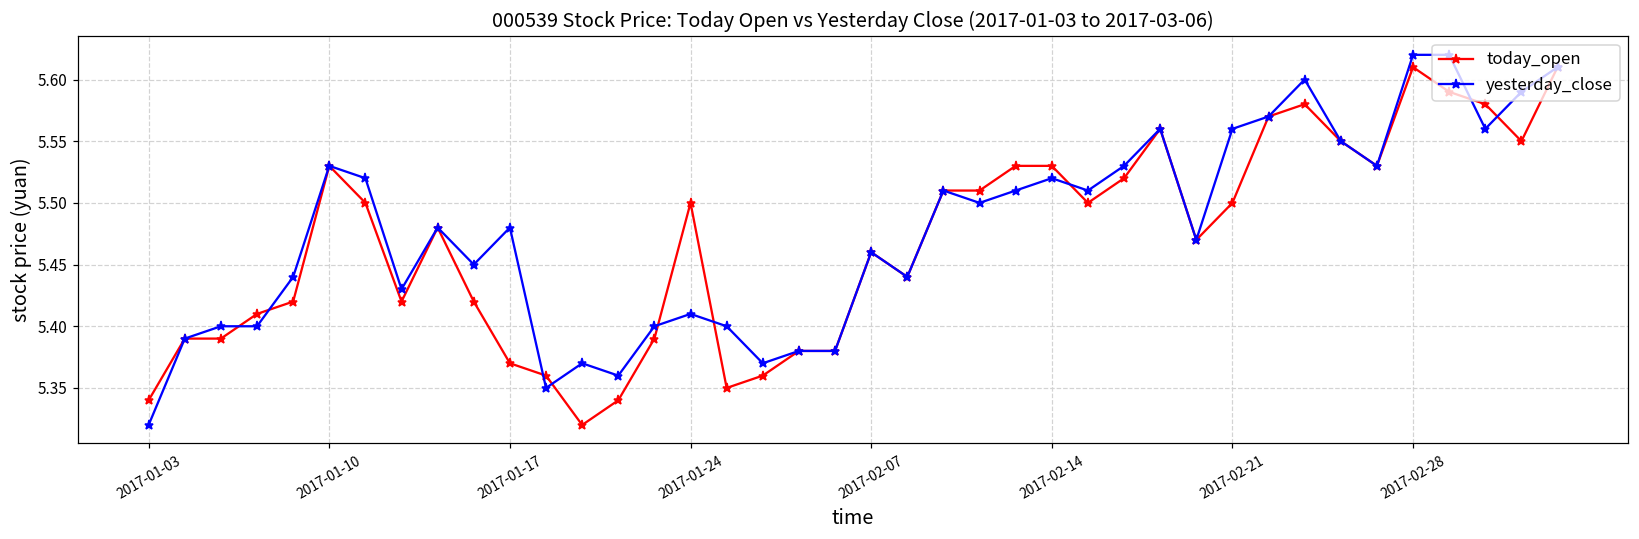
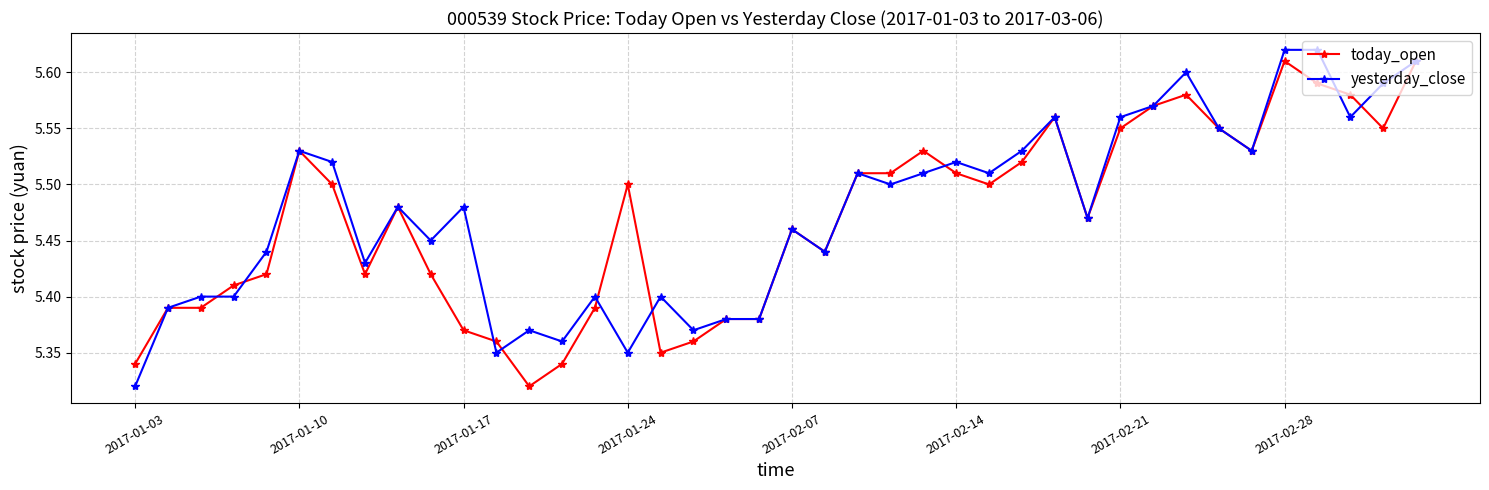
yesterday_close, 2017-01-24: 5.41 -> 5.35
today_open, 2017-02-14: 5.53 -> 5.51
today_open, 2017-02-21: 5.50 -> 5.55
